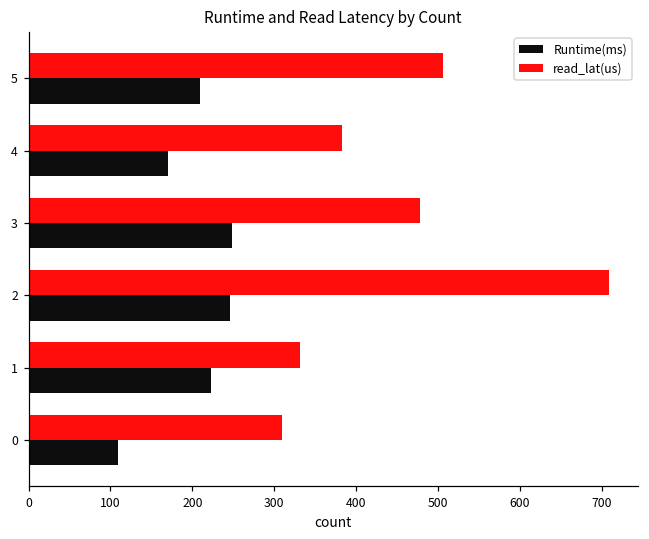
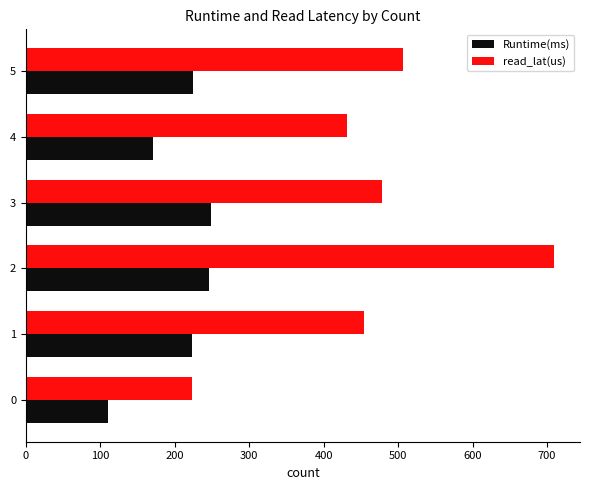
Runtime(ms), 5: 210 -> 220
read_lat(us), 4: 380 -> 430
read_lat(us), 1: 330 -> 450
read_lat(us), 0: 310 -> 220
